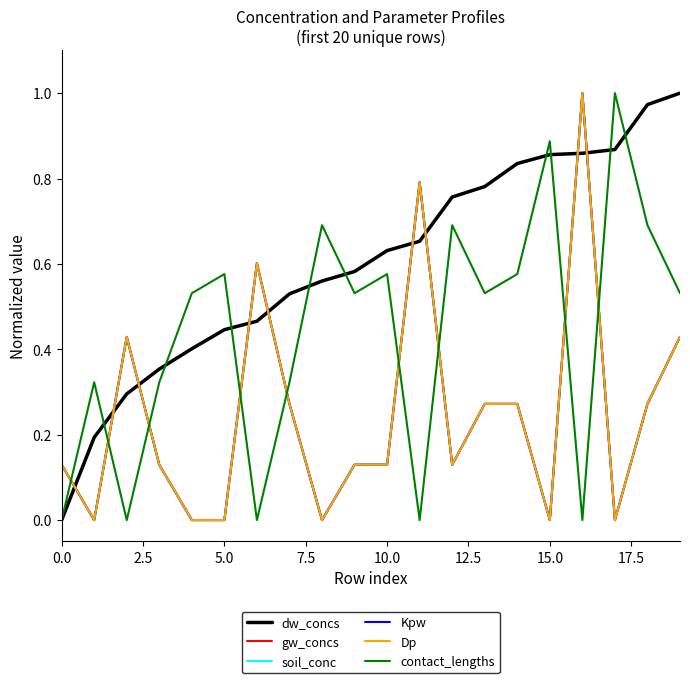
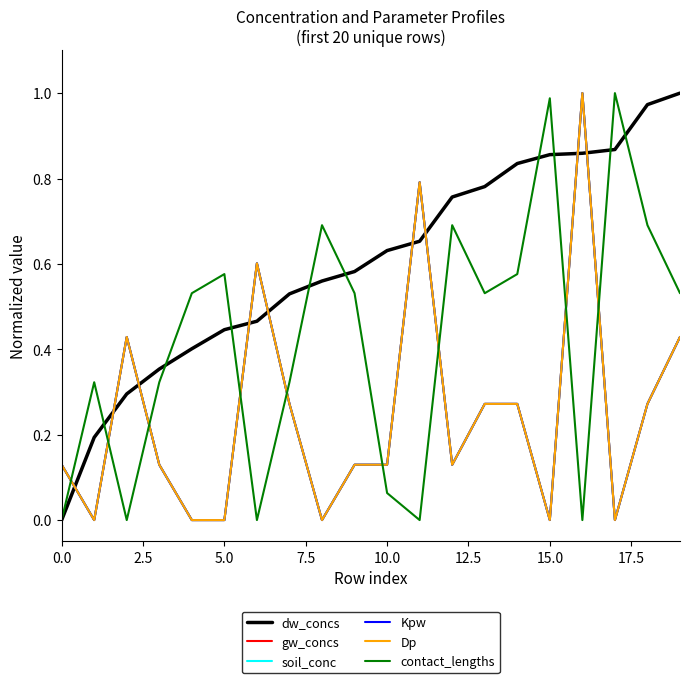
contact_lengths, 10.0: 0.58 -> 0.06
contact_lengths, 15.0: 0.89 -> 0.99
